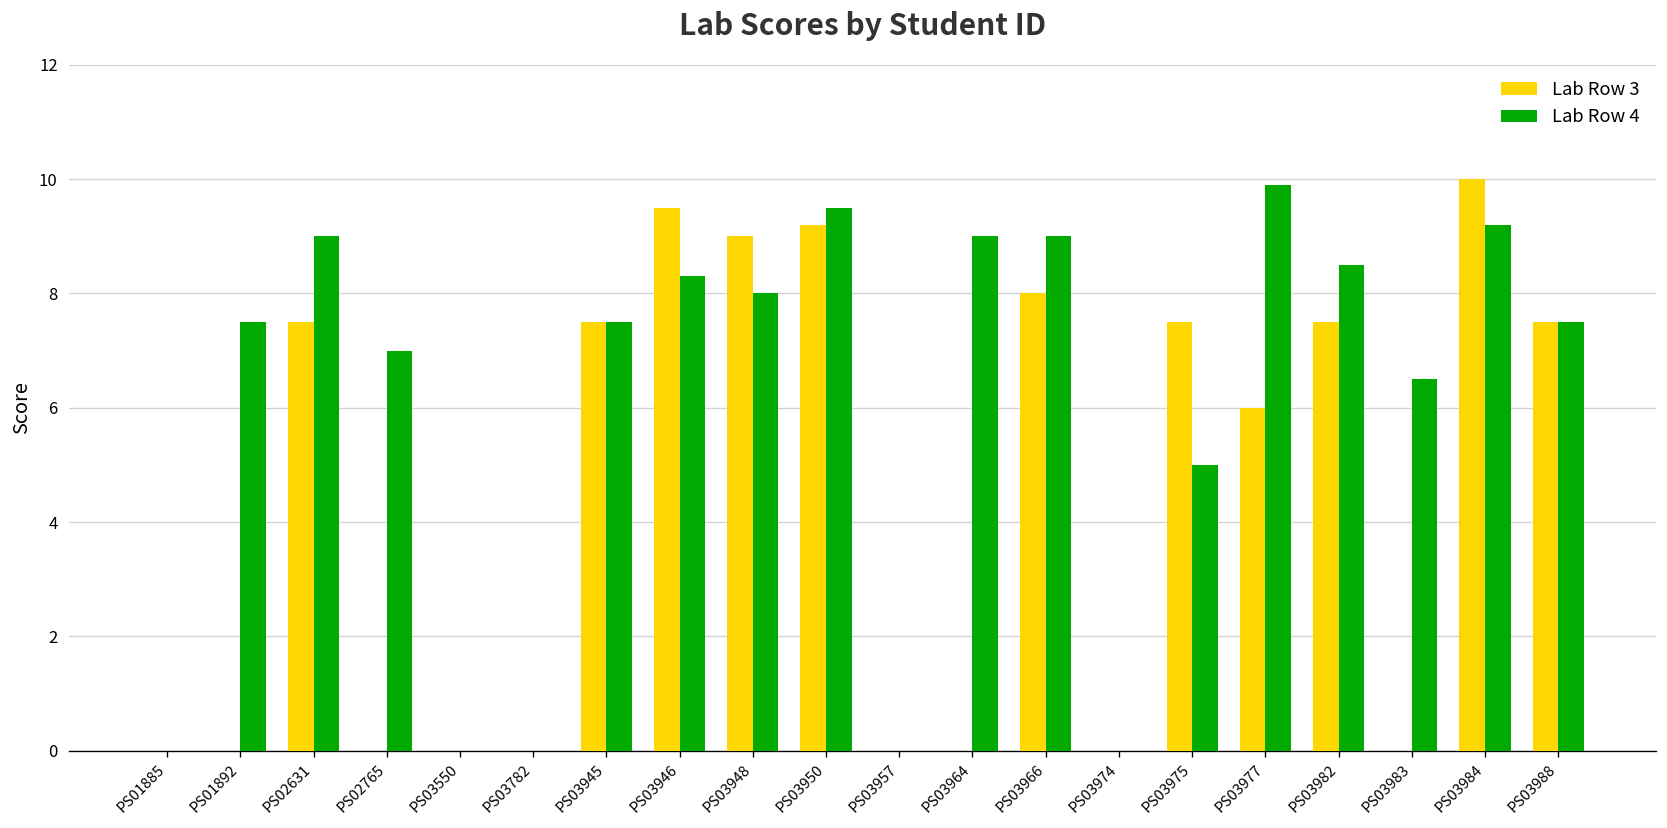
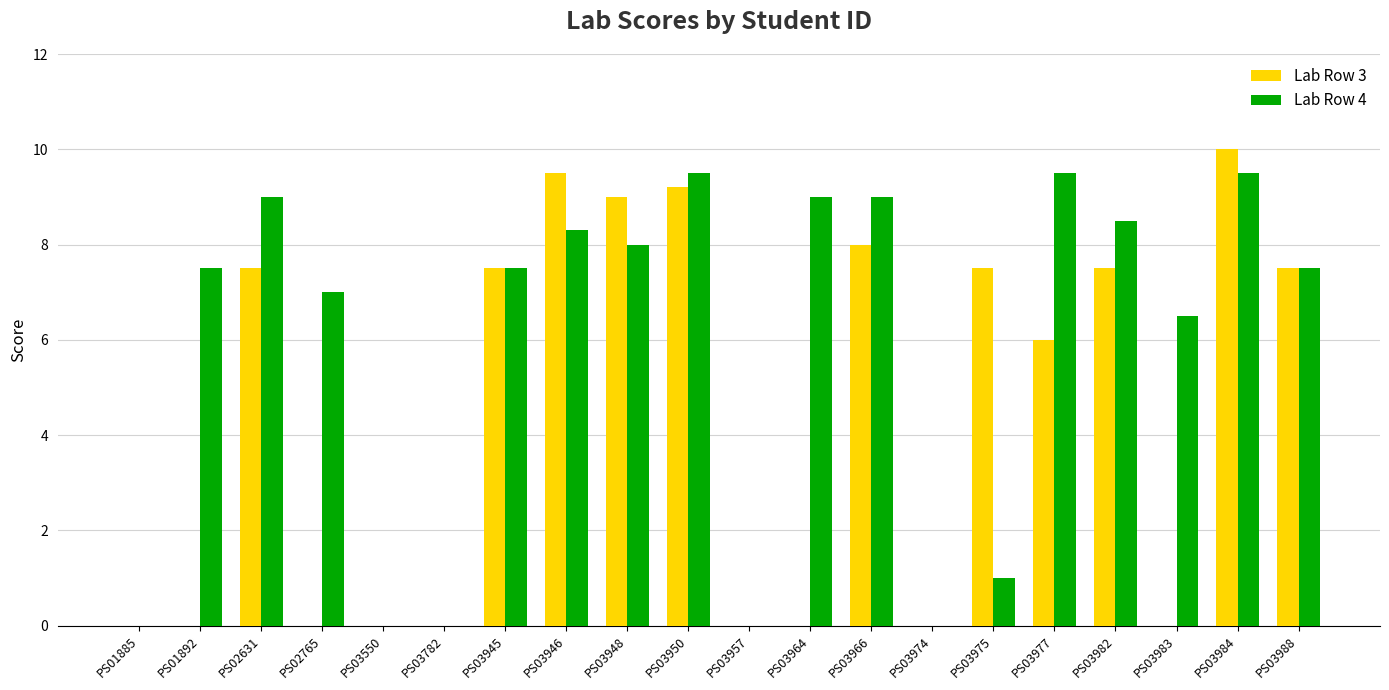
Lab Row 4, PS03975: 5 -> 1
Lab Row 4, PS03977: 9.9 -> 9.5
Lab Row 4, PS03984: 9.2 -> 9.5
